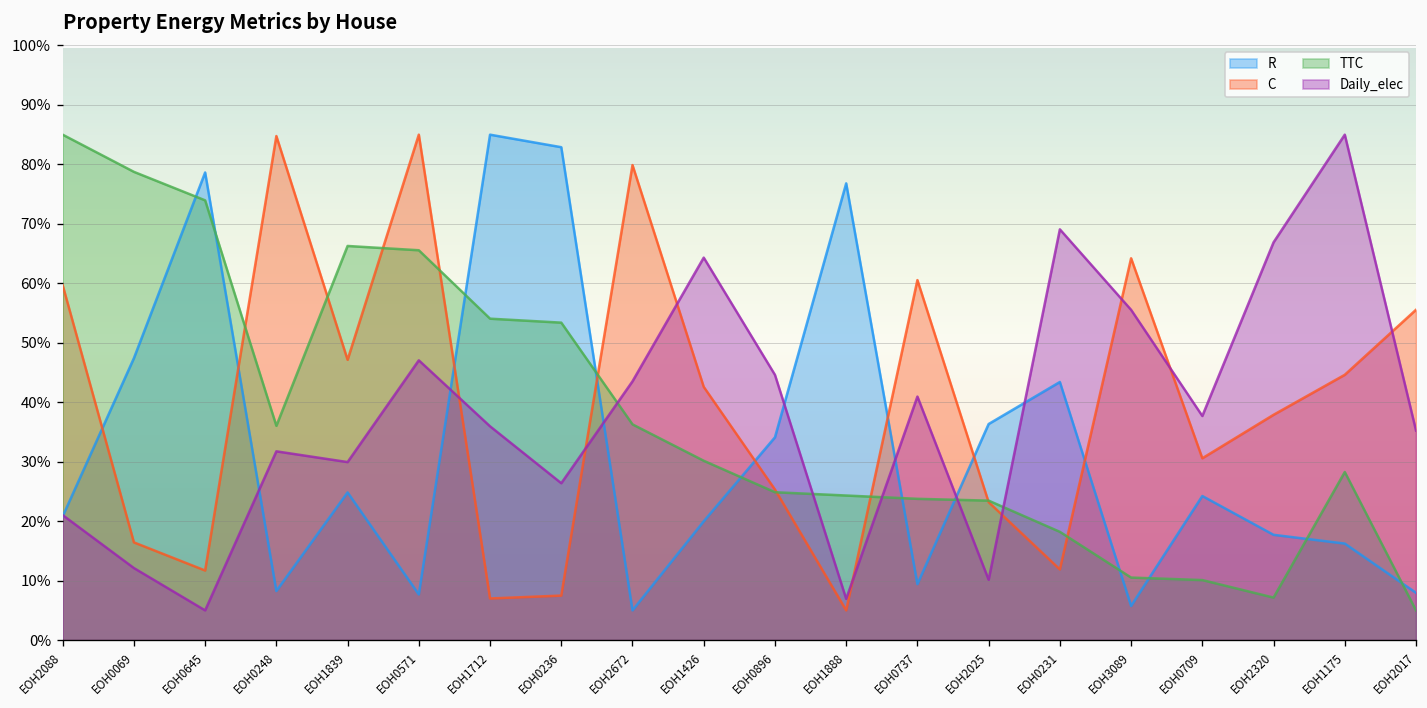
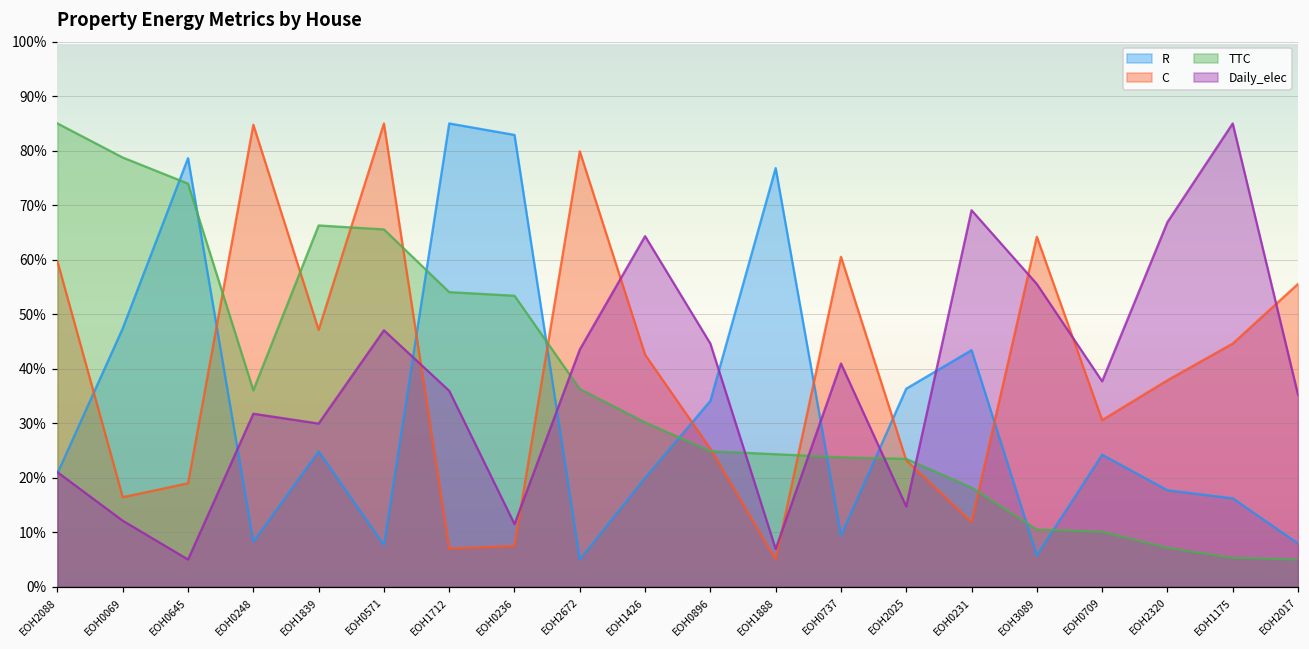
C, EOH0645: 12% -> 19%
Daily_elec, EOH0236: 26% -> 12%
Daily_elec, EOH2025: 10% -> 15%
TTC, EOH1175: 28% -> 5%
